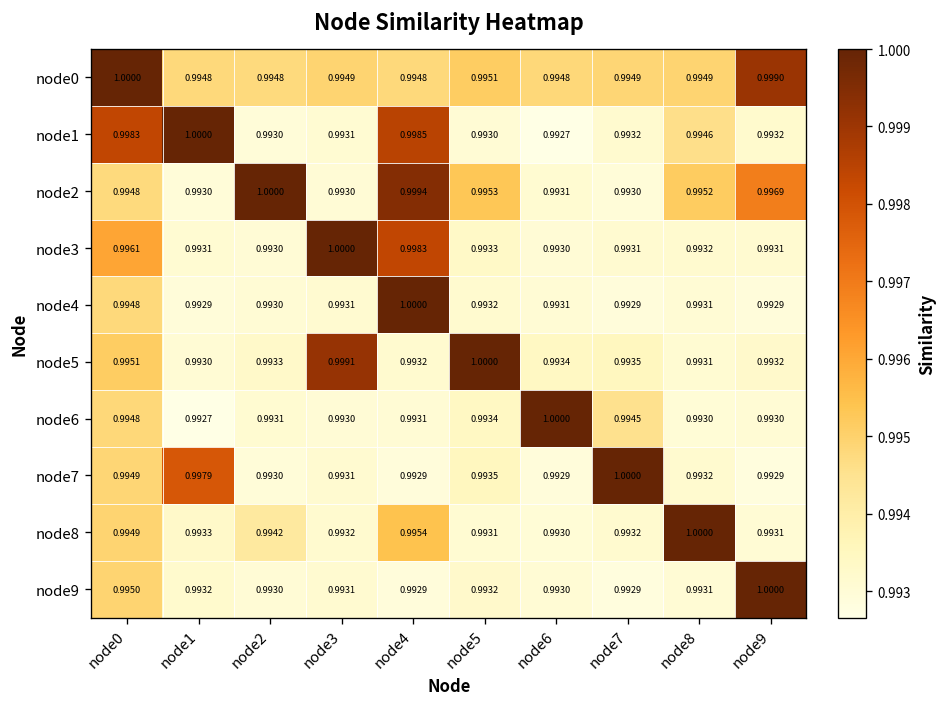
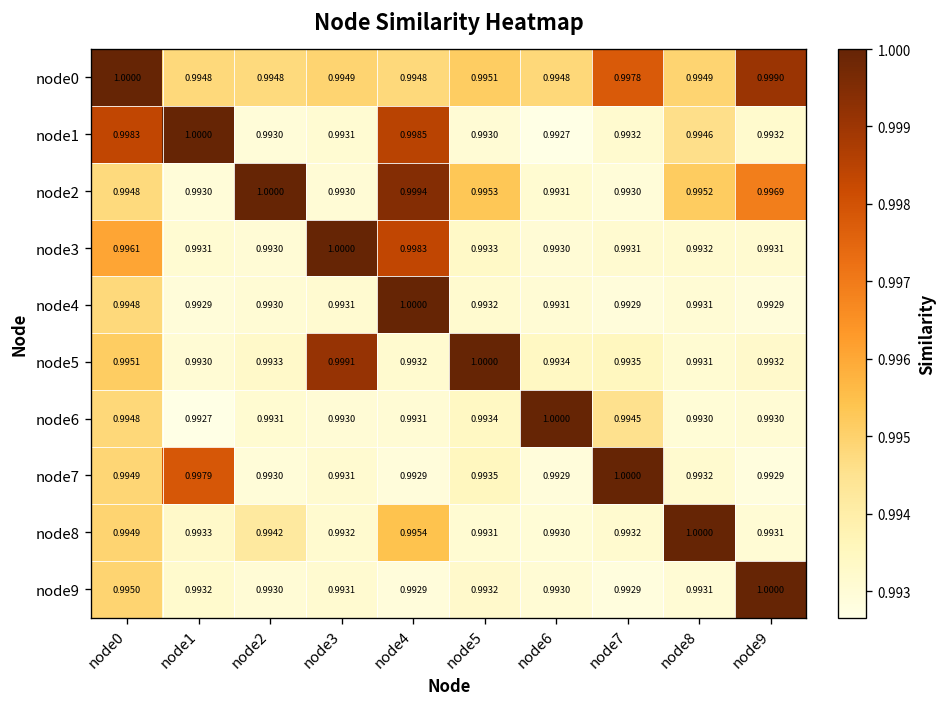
node0, node7: 0.9949 -> 0.9978
